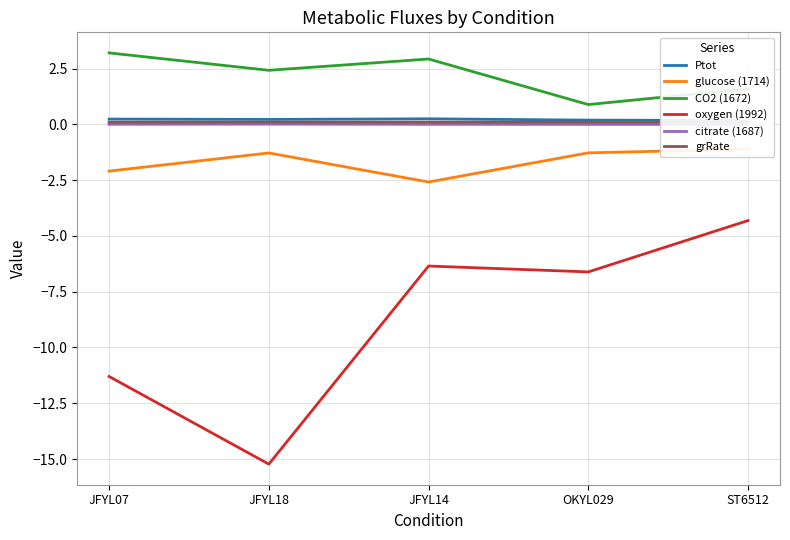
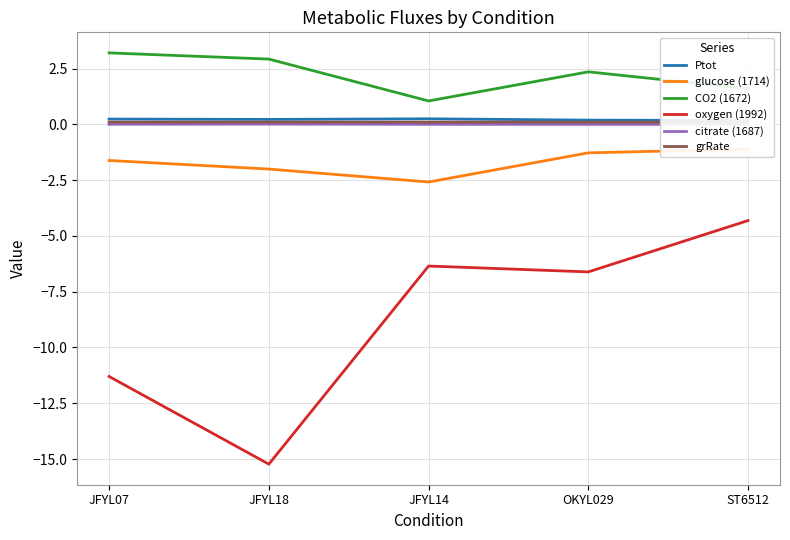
glucose (1714), JFYL07: -2.1 -> -1.6
glucose (1714), JFYL18: -1.3 -> -2.0
CO2 (1672), JFYL18: 2.4 -> 2.9
CO2 (1672), JFYL14: 2.9 -> 1.1
CO2 (1672), OKYL029: 0.9 -> 2.4
